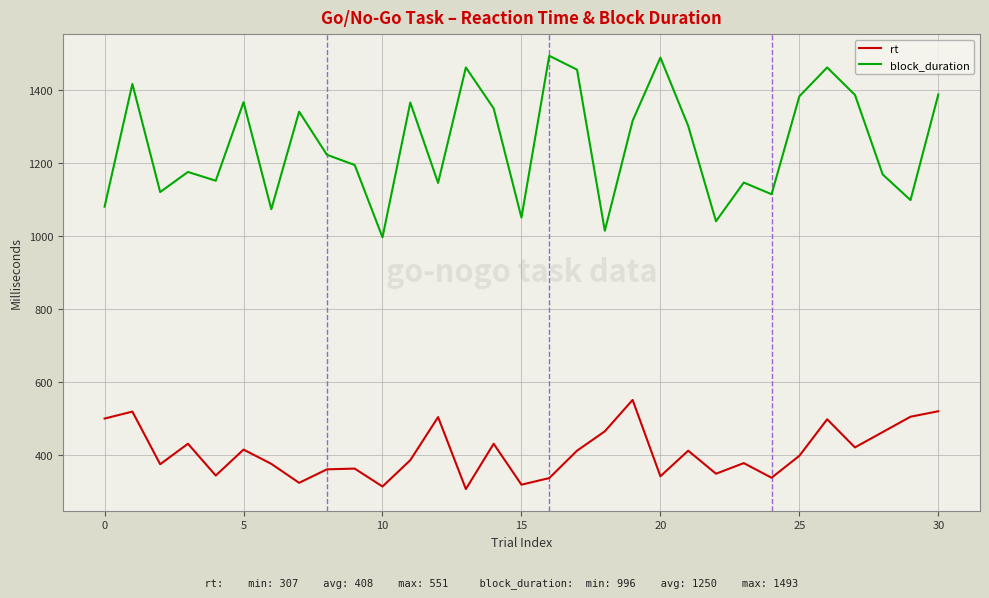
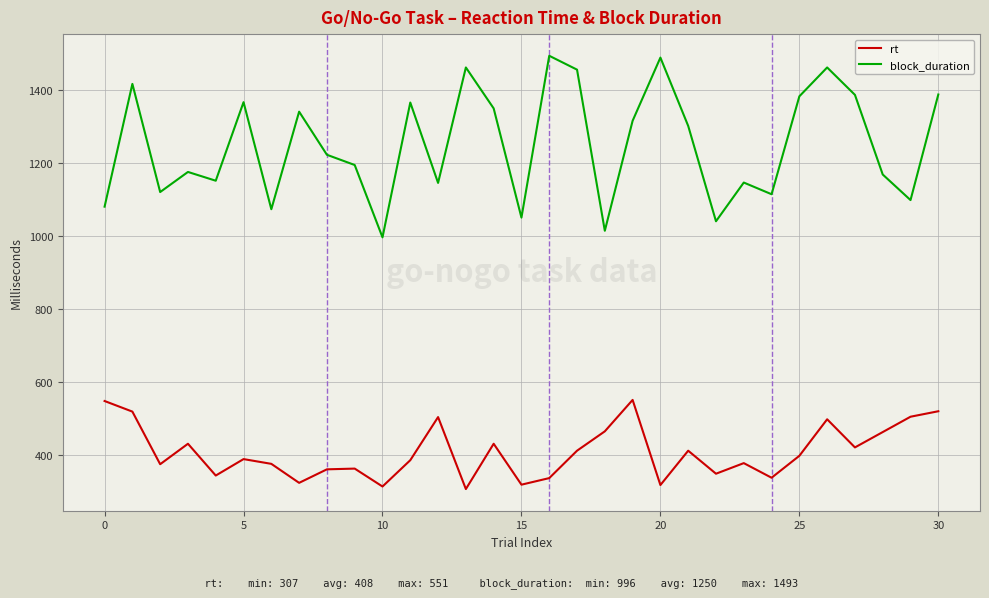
rt, 0: 500 -> 550
rt, 5: 420 -> 390
rt, 20: 340 -> 320
